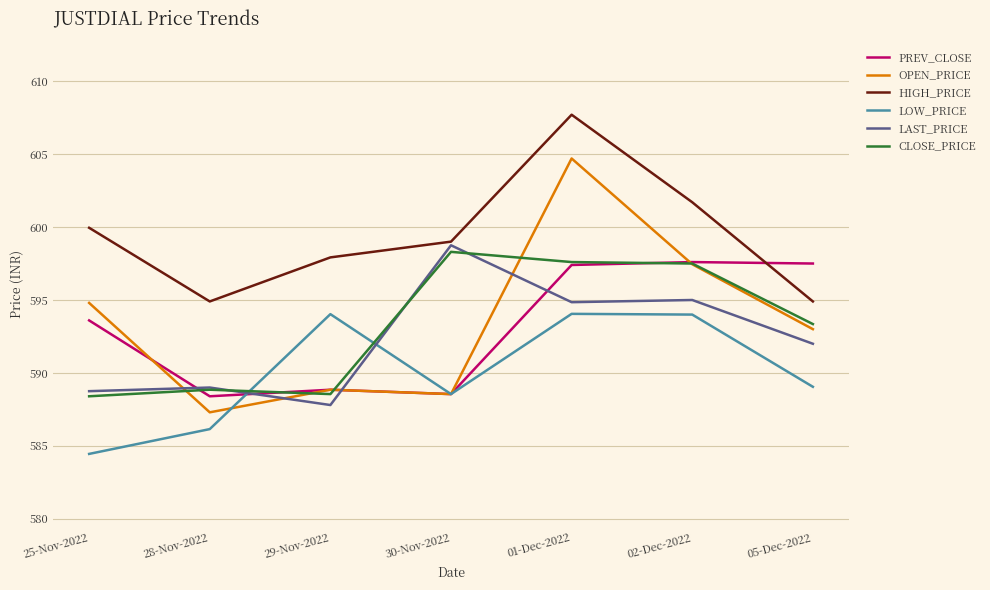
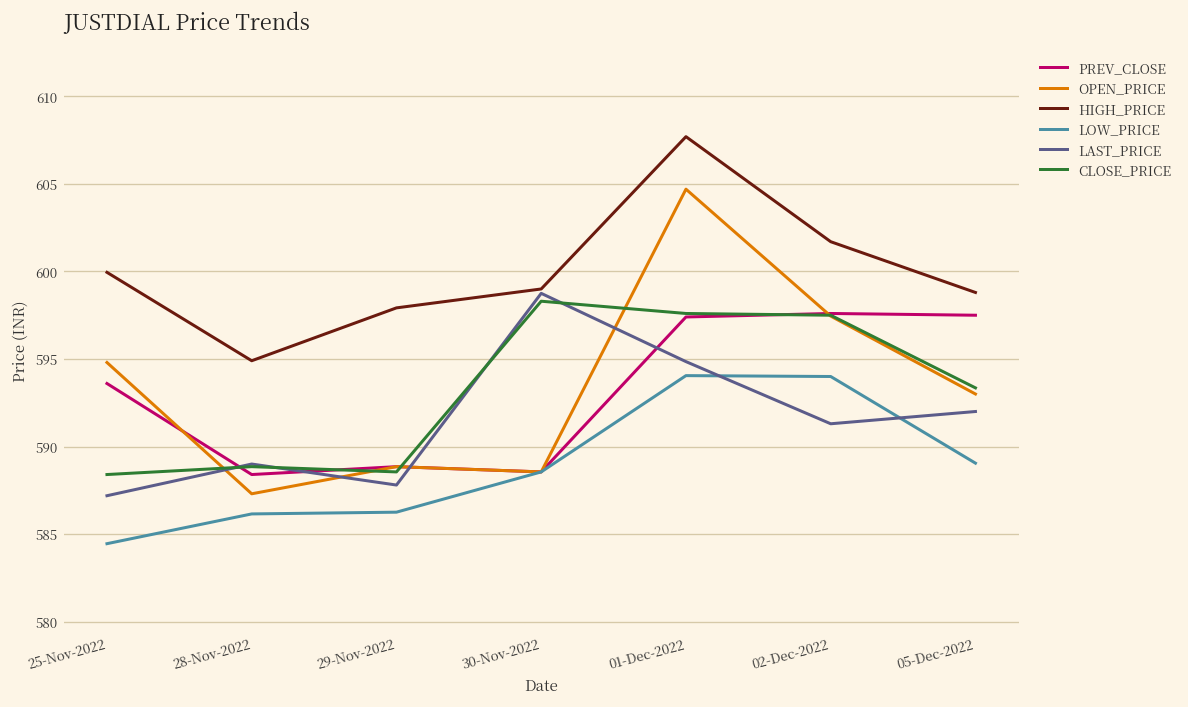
LAST_PRICE, 25-Nov-2022: 588.8 -> 587.2
LOW_PRICE, 29-Nov-2022: 594.0 -> 586.3
LAST_PRICE, 02-Dec-2022: 595.0 -> 591.3
HIGH_PRICE, 05-Dec-2022: 594.9 -> 598.8
